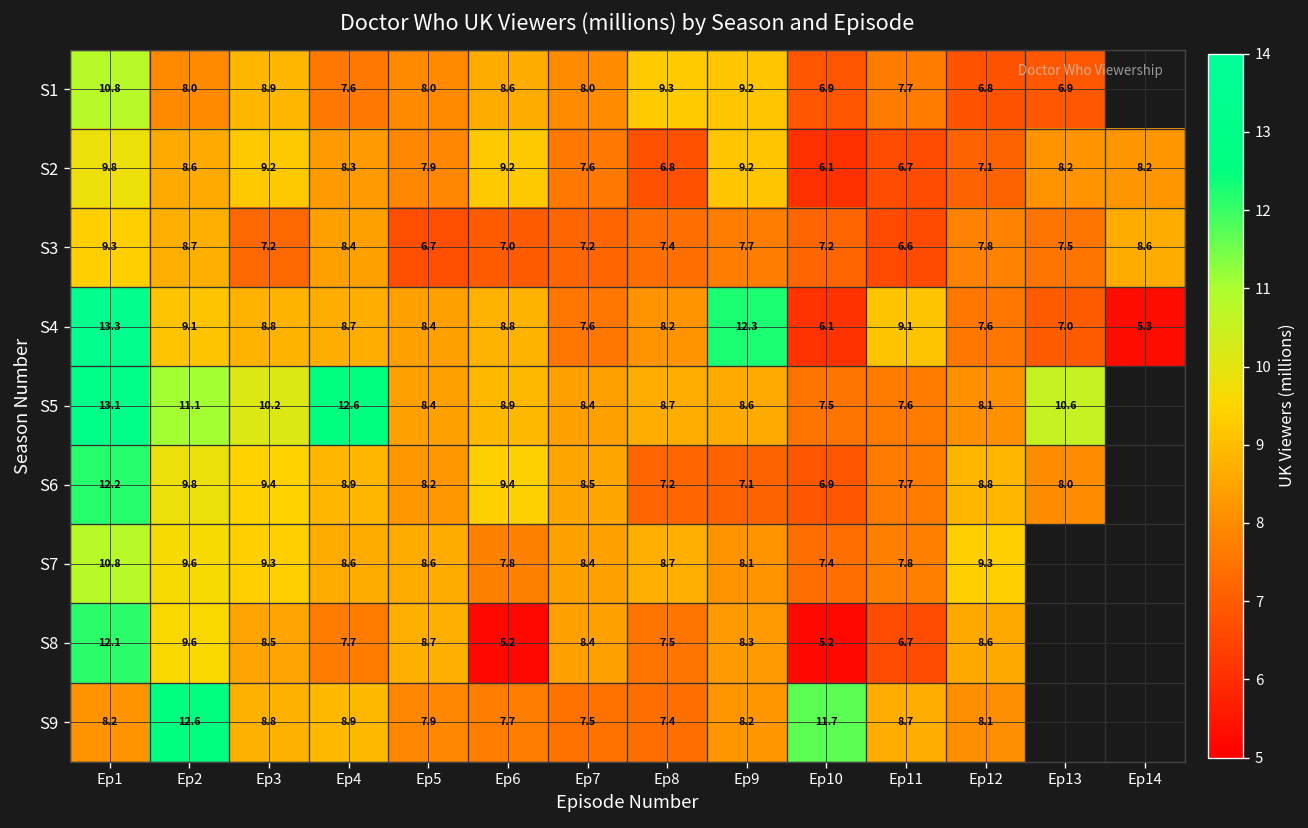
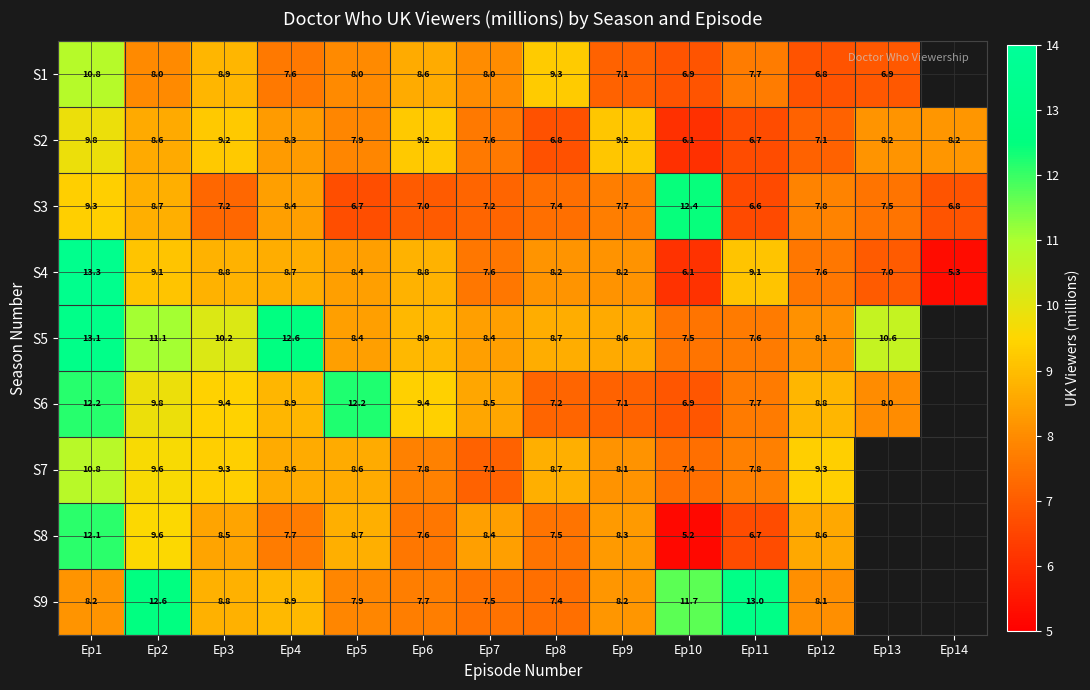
S1, Ep9: 9.2 -> 7.1
S3, Ep10: 7.2 -> 12.4
S3, Ep14: 8.6 -> 6.8
S4, Ep9: 12.3 -> 8.2
S6, Ep5: 8.2 -> 12.2
S7, Ep7: 8.4 -> 7.1
S8, Ep6: 5.2 -> 7.6
S9, Ep11: 8.7 -> 13.0
